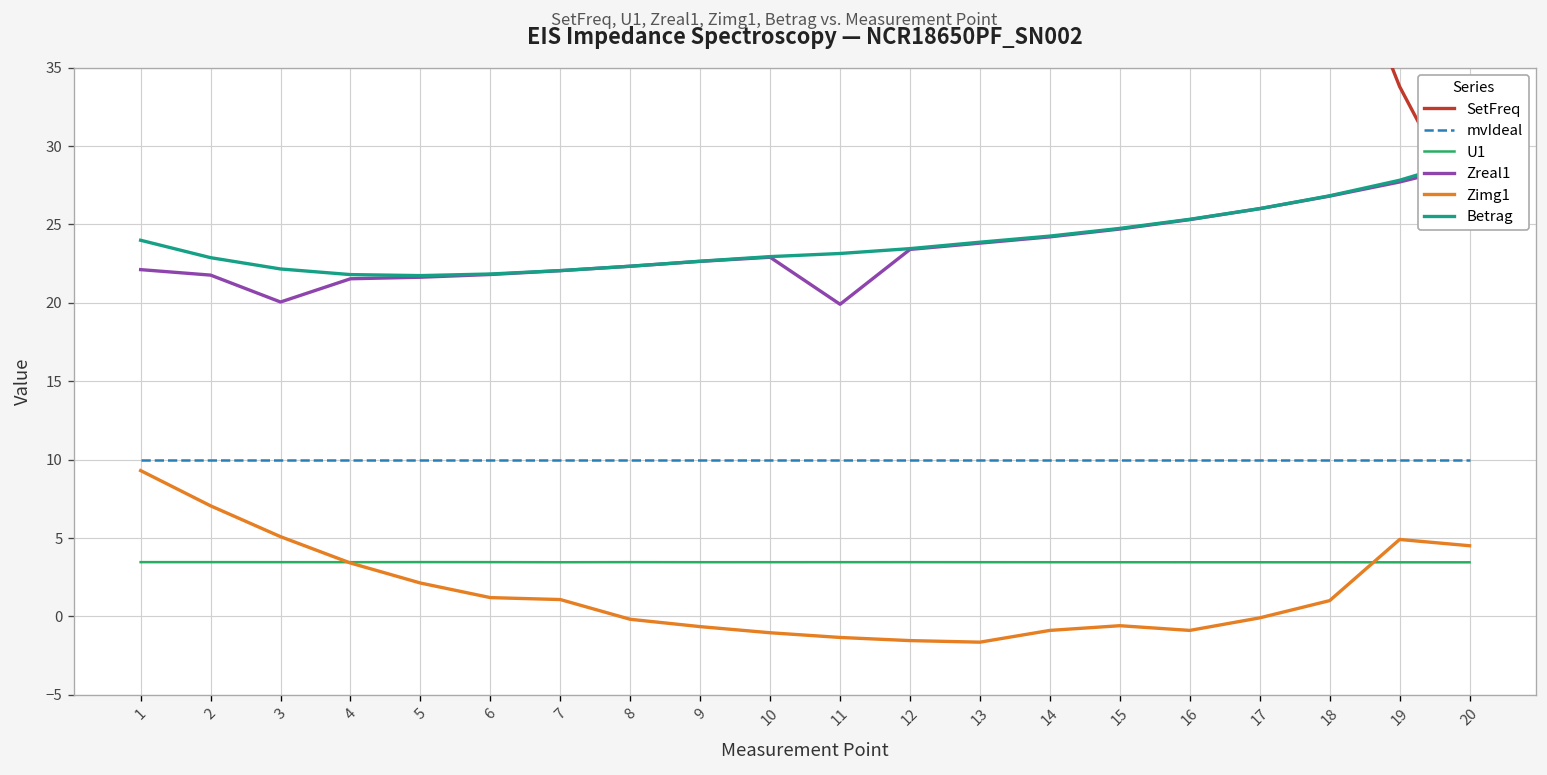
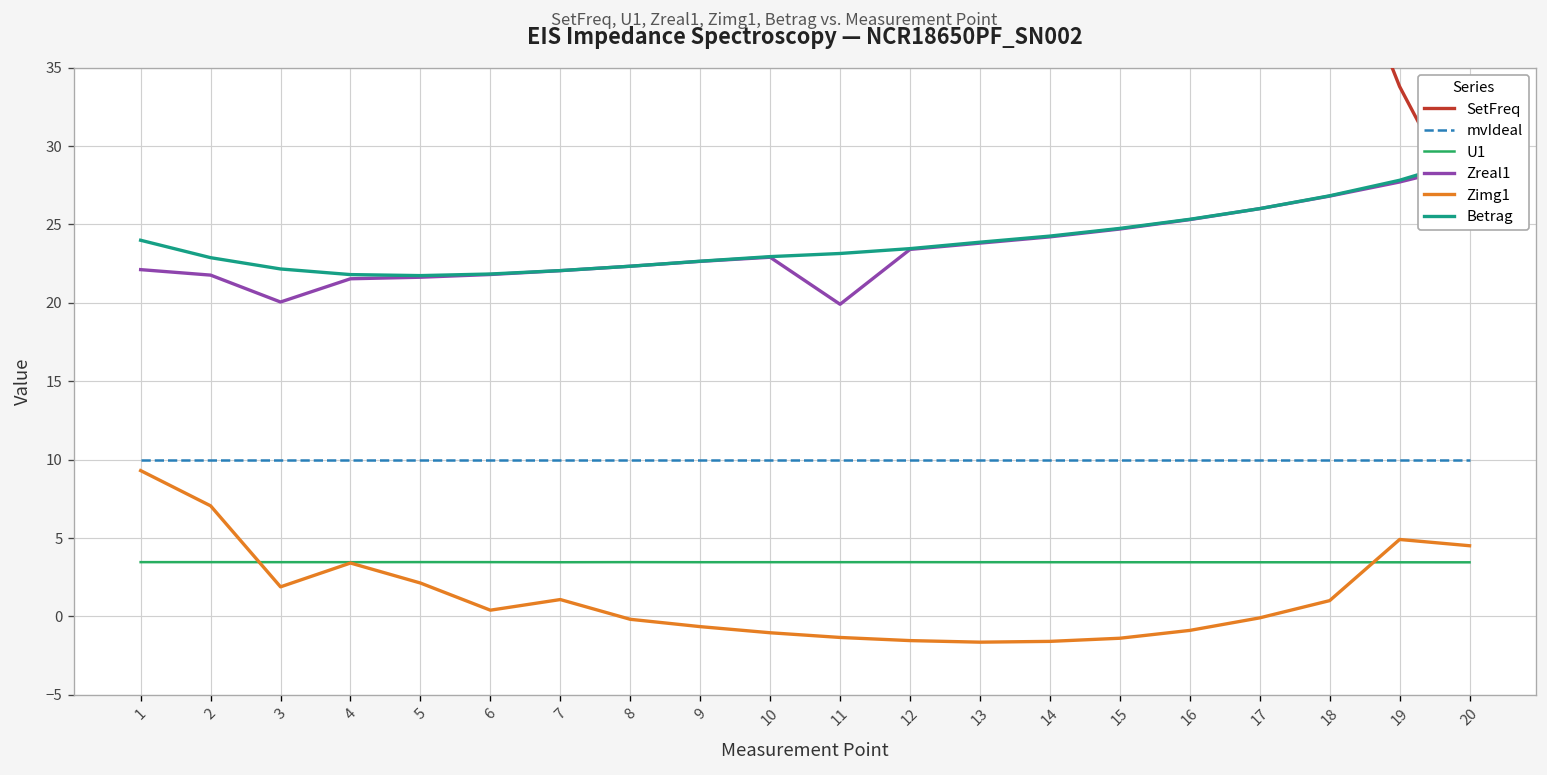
Zimg1, 3: 5.1 -> 1.9
Zimg1, 6: 1.2 -> 0.4
Zimg1, 14: -0.9 -> -1.6
Zimg1, 15: -0.6 -> -1.4
